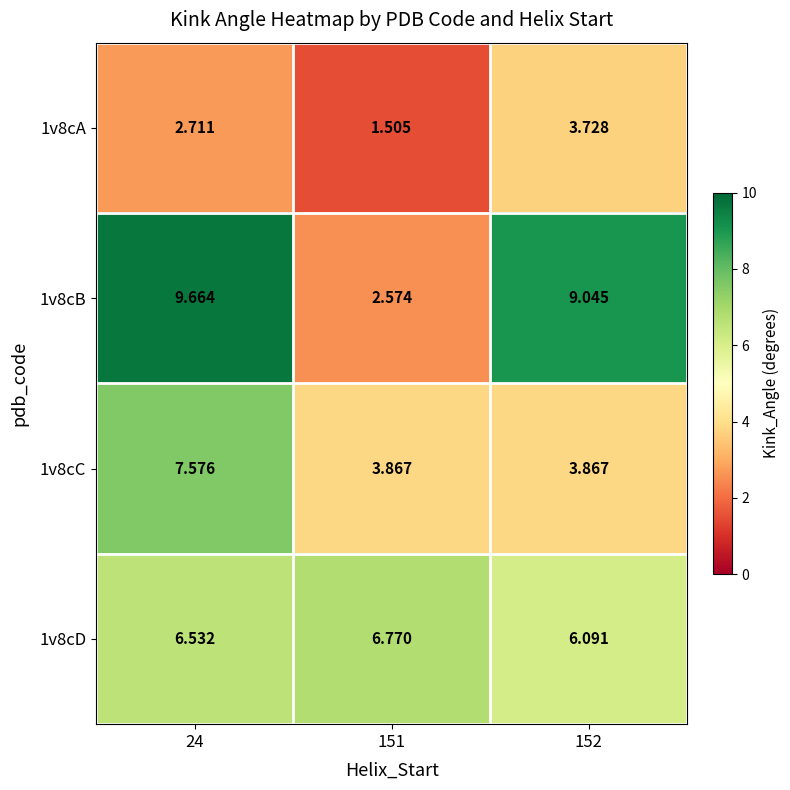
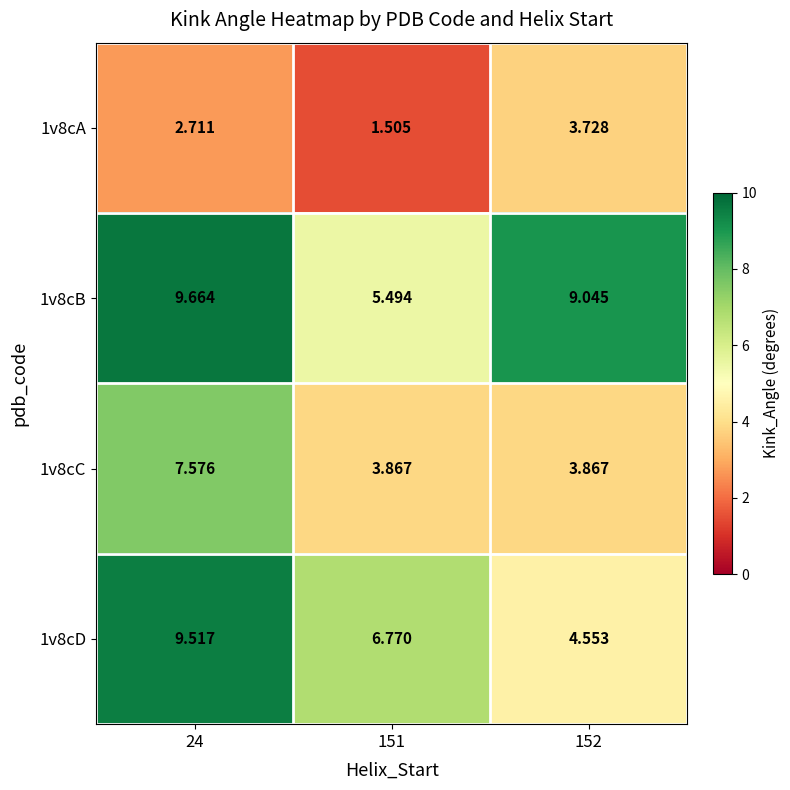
1v8cB, 151: 2.574 -> 5.494
1v8cD, 24: 6.532 -> 9.517
1v8cD, 152: 6.091 -> 4.553
